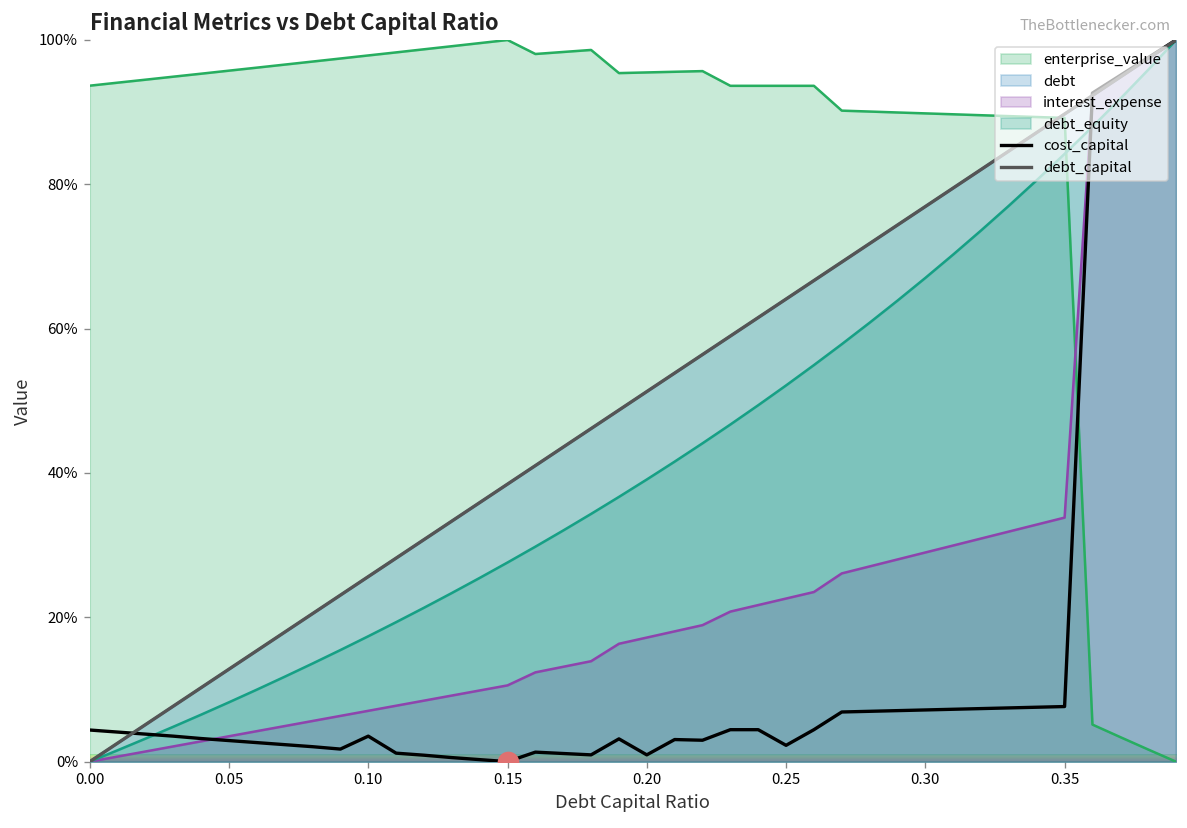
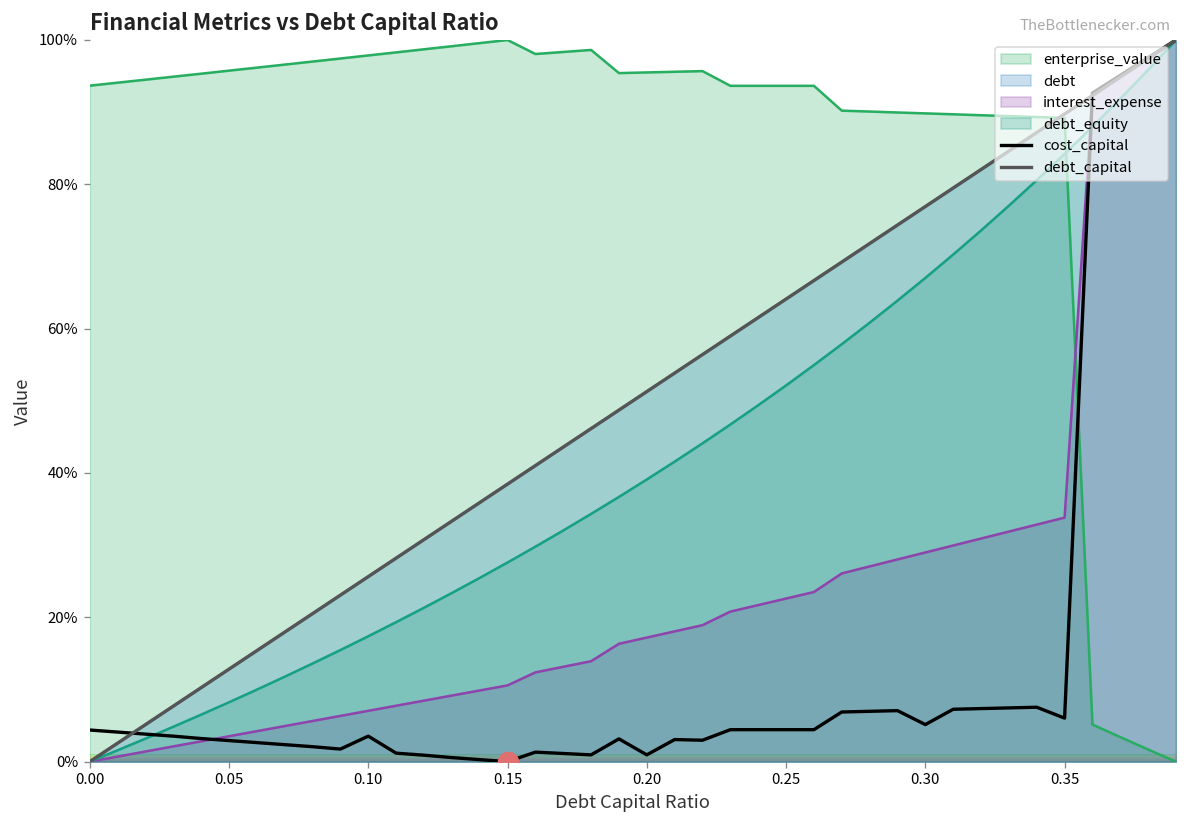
cost_capital, 0.25: 2% -> 4%
cost_capital, 0.30: 7% -> 5%
cost_capital, 0.35: 8% -> 6%
